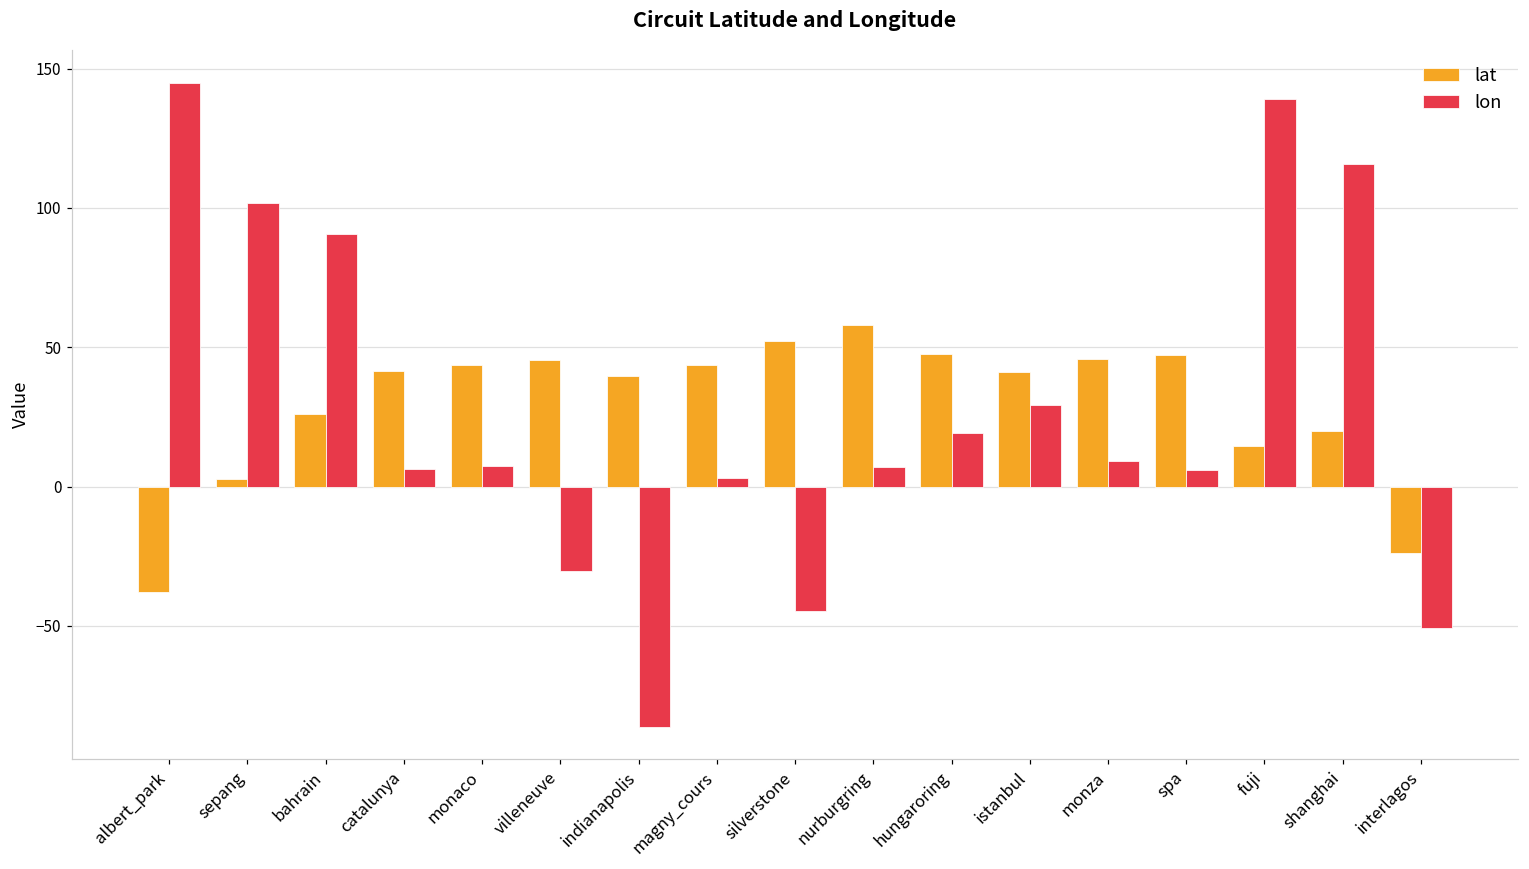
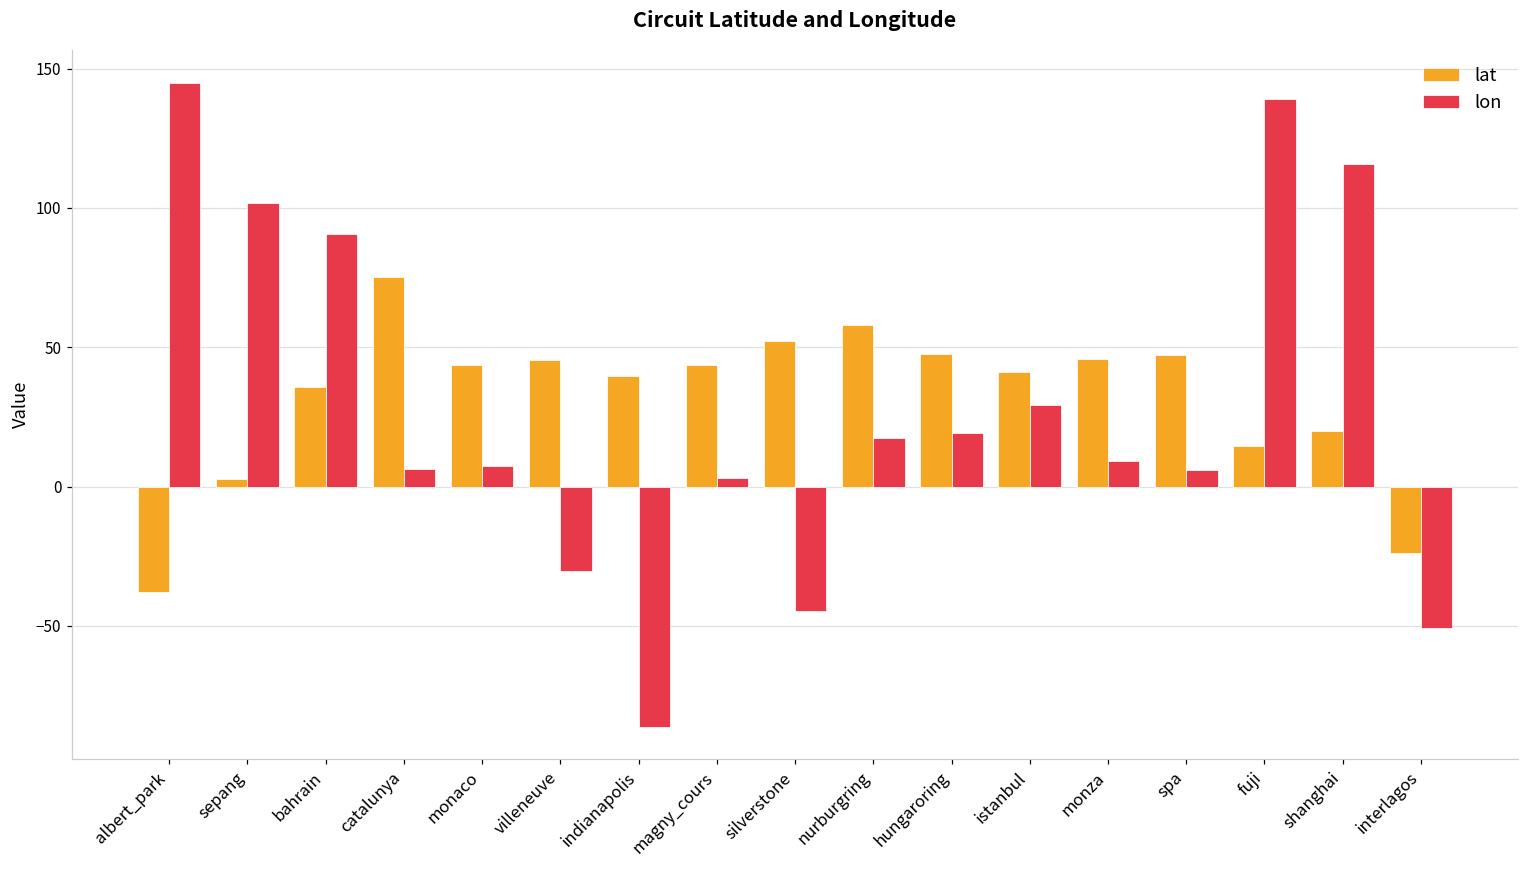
lat, bahrain: 26 -> 36
lat, catalunya: 42 -> 75
lon, nurburgring: 7 -> 17
